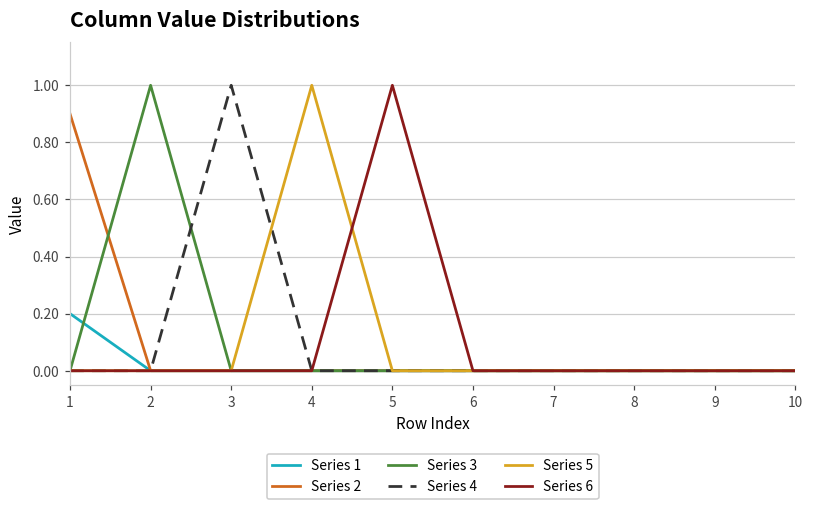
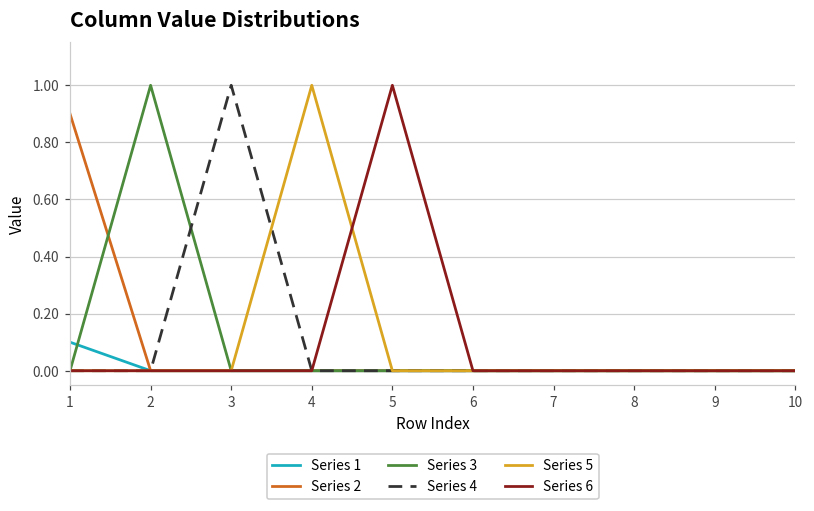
Series 1, 1: 0.2 -> 0.1
